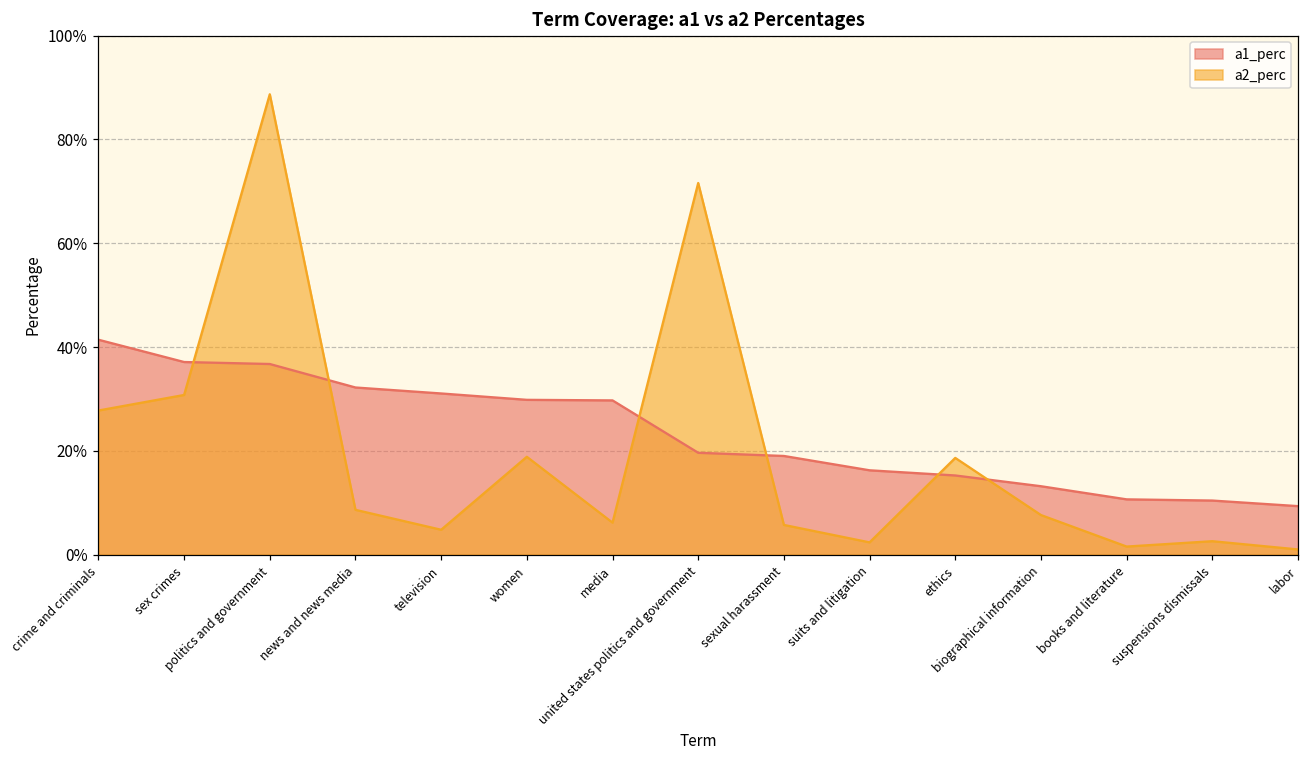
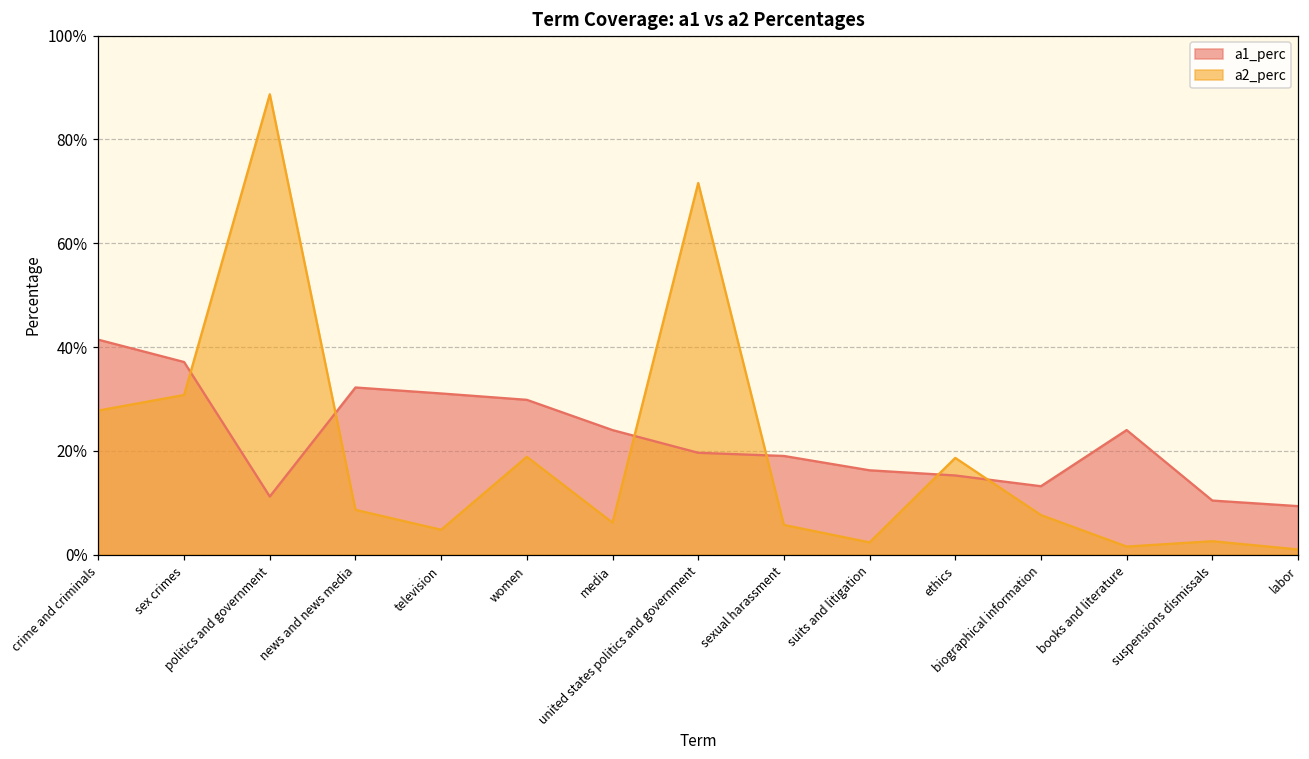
a1_perc, politics and government: 37% -> 11%
a1_perc, media: 30% -> 24%
a1_perc, books and literature: 11% -> 24%
